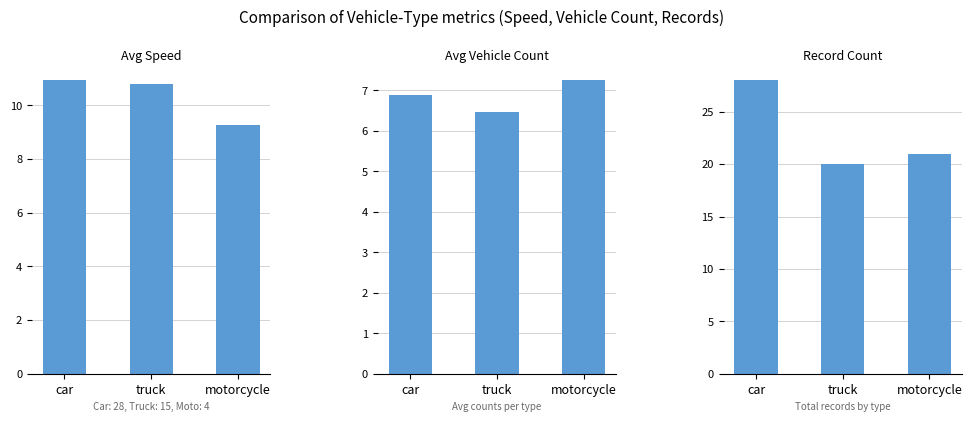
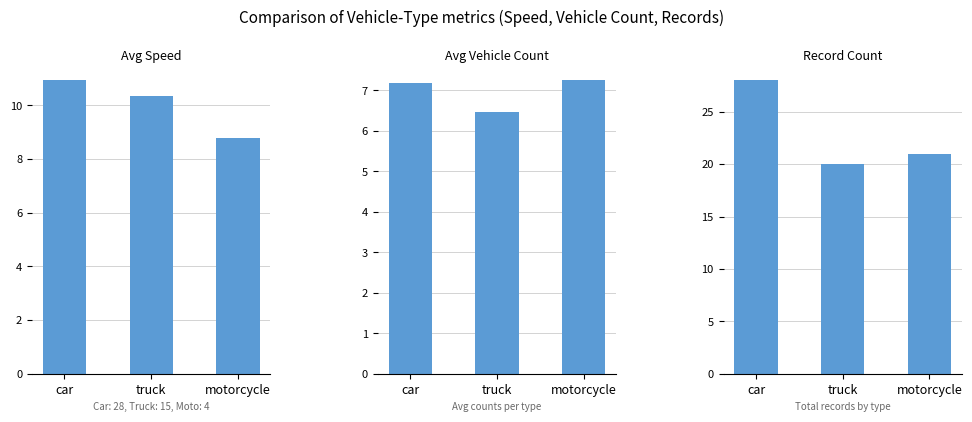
Avg Speed, truck: 10.8 -> 10.3
Avg Speed, motorcycle: 9.3 -> 8.8
Avg Vehicle Count, car: 6.9 -> 7.2
